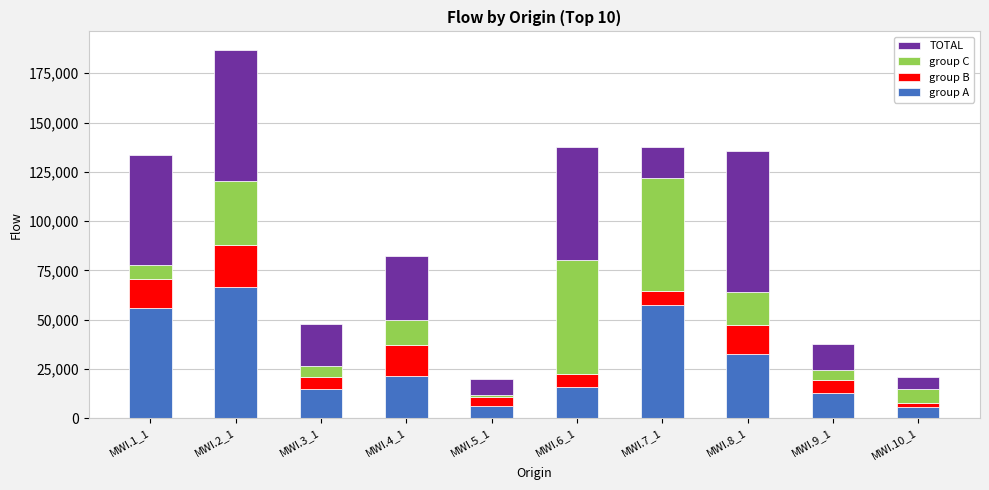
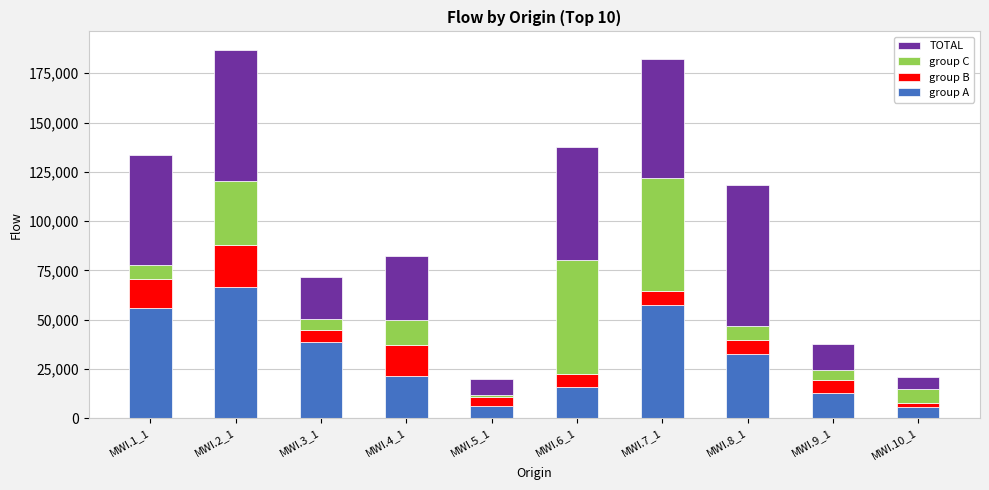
group A, MWI.3_1: 15,000 -> 39,000
TOTAL, MWI.7_1: 16,000 -> 60,000
group B, MWI.8_1: 15,000 -> 7,000
group C, MWI.8_1: 17,000 -> 7,000
